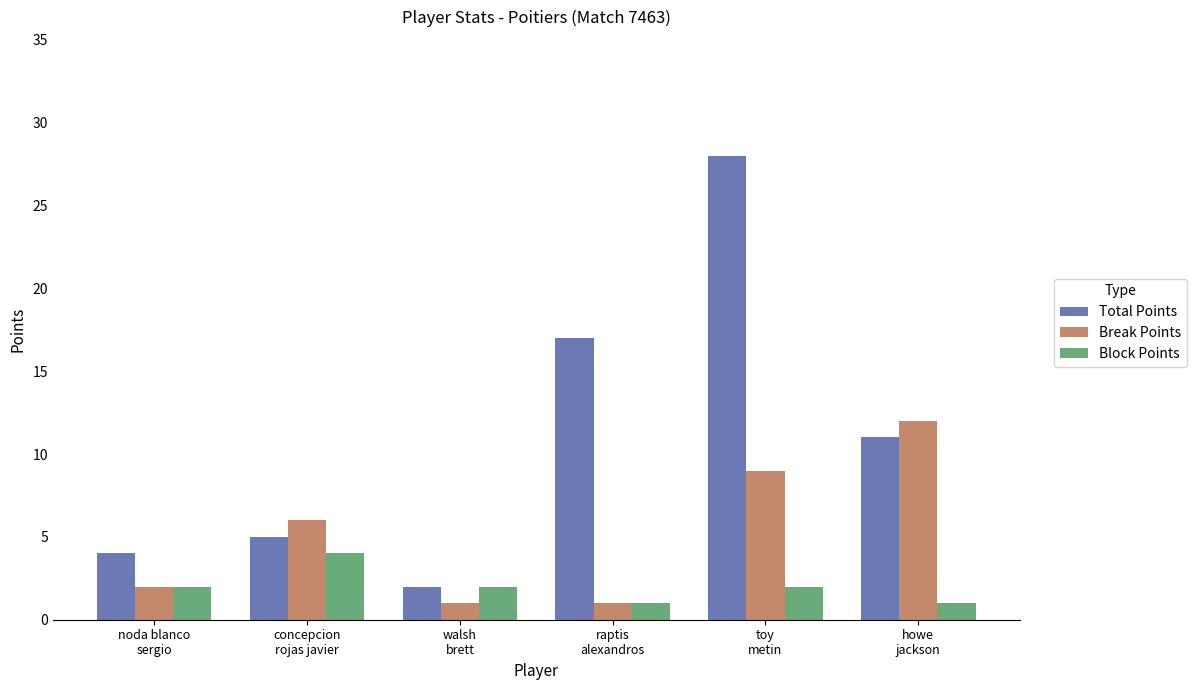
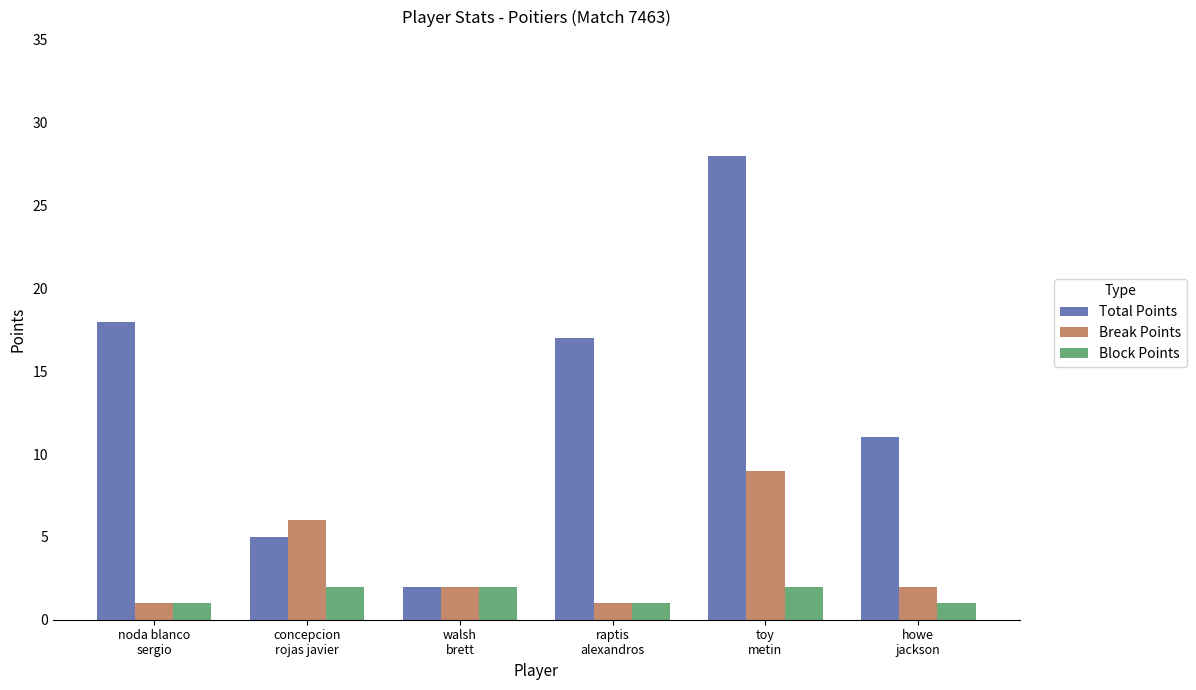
Total Points, noda blanco sergio: 4 -> 18
Break Points, noda blanco sergio: 2 -> 1
Block Points, noda blanco sergio: 2 -> 1
Block Points, concepcion rojas javier: 4 -> 2
Break Points, walsh brett: 1 -> 2
Break Points, howe jackson: 12 -> 2
